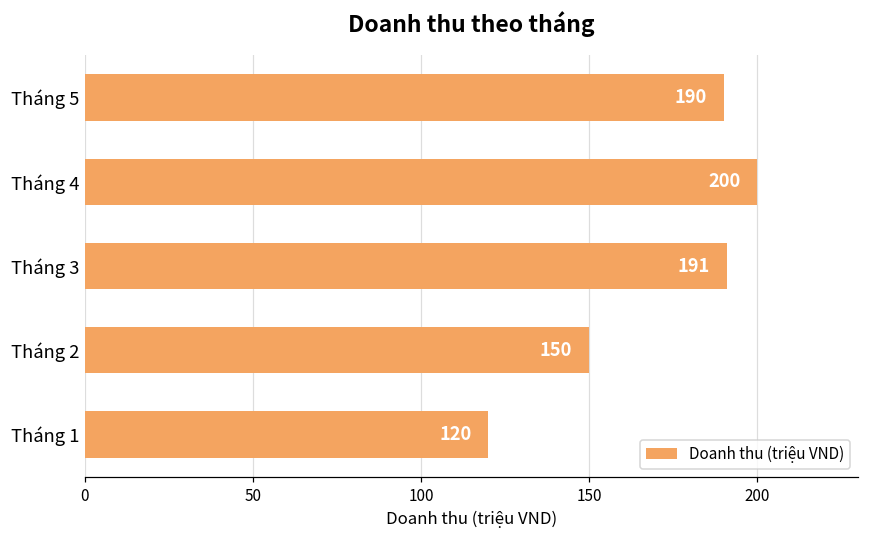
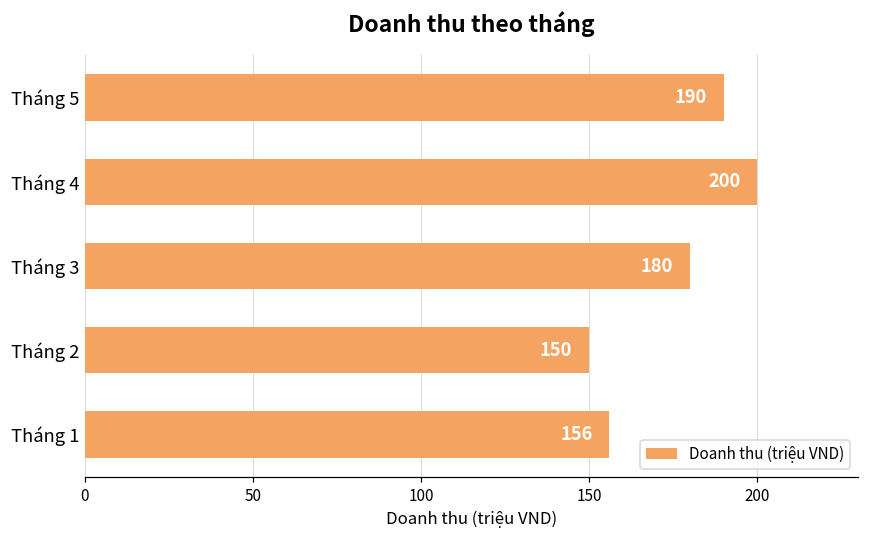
Tháng 3: 191 -> 180
Tháng 1: 120 -> 156
